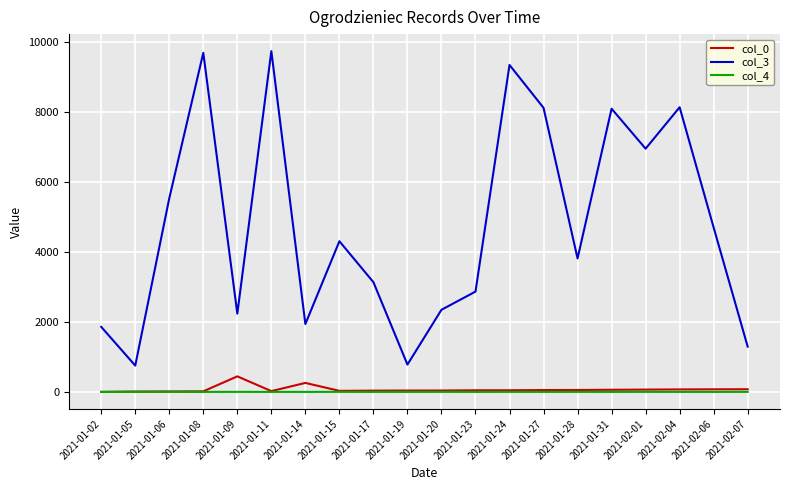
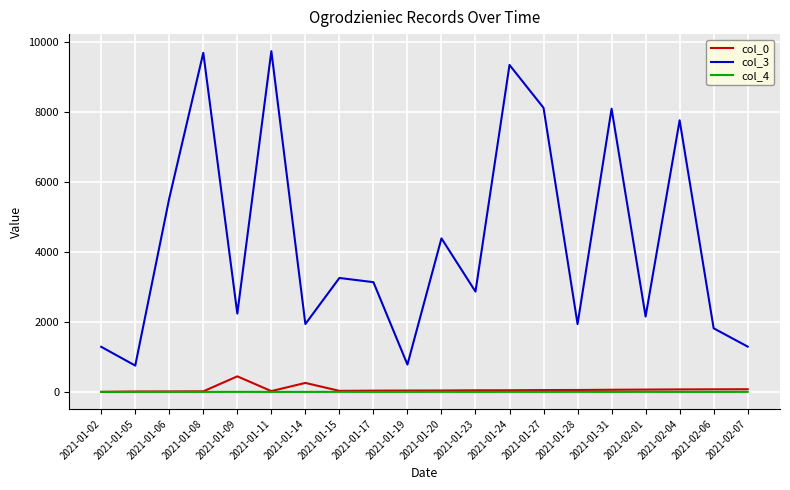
col_3, 2021-01-02: 1900 -> 1300
col_3, 2021-01-15: 4300 -> 3300
col_3, 2021-01-20: 2400 -> 4400
col_3, 2021-01-28: 3800 -> 1900
col_3, 2021-02-01: 7000 -> 2200
col_3, 2021-02-04: 8100 -> 7800
col_3, 2021-02-06: 4700 -> 1800
